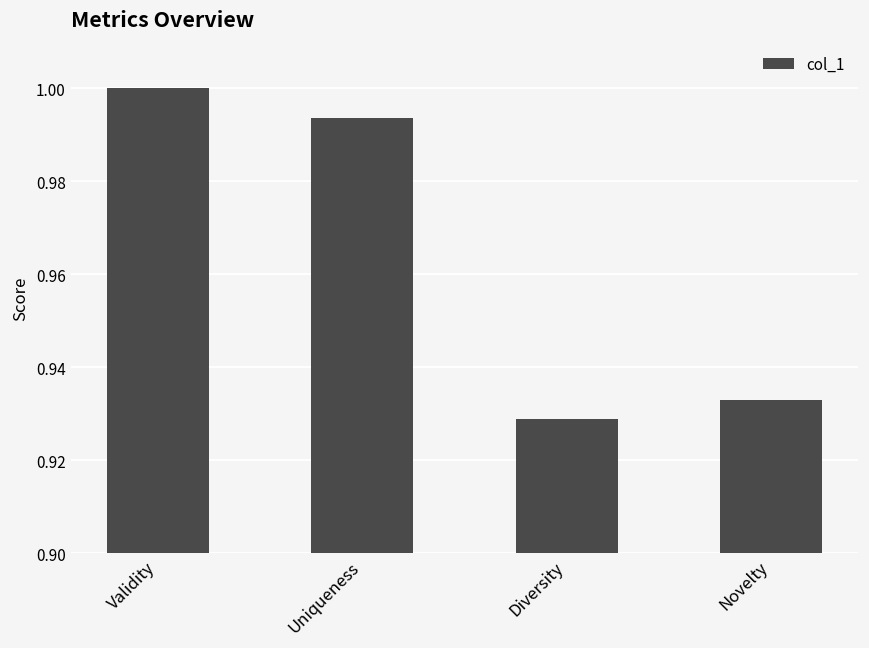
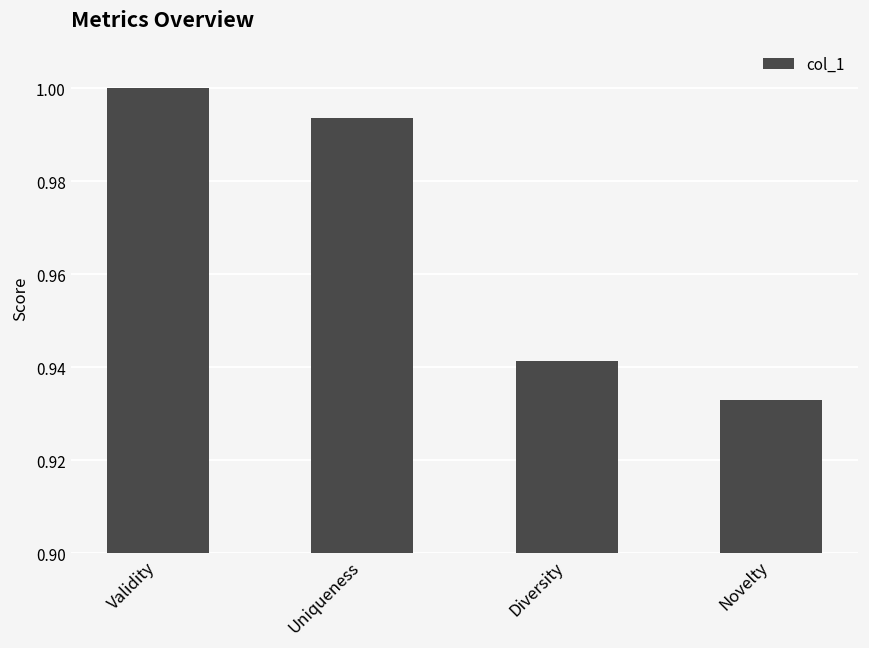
Diversity: 0.929 -> 0.941
